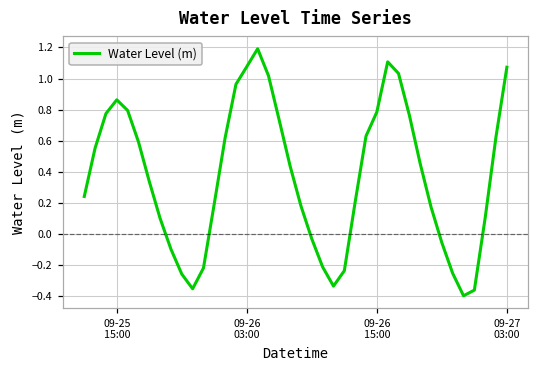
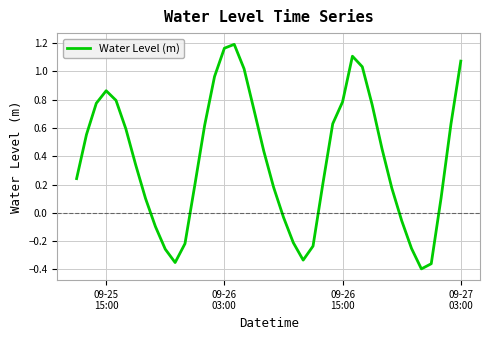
09-26 03:00: 1.08 -> 1.16
